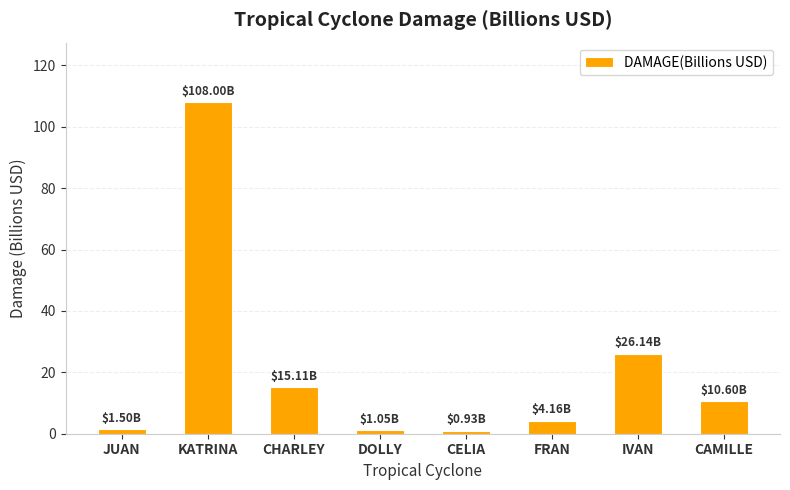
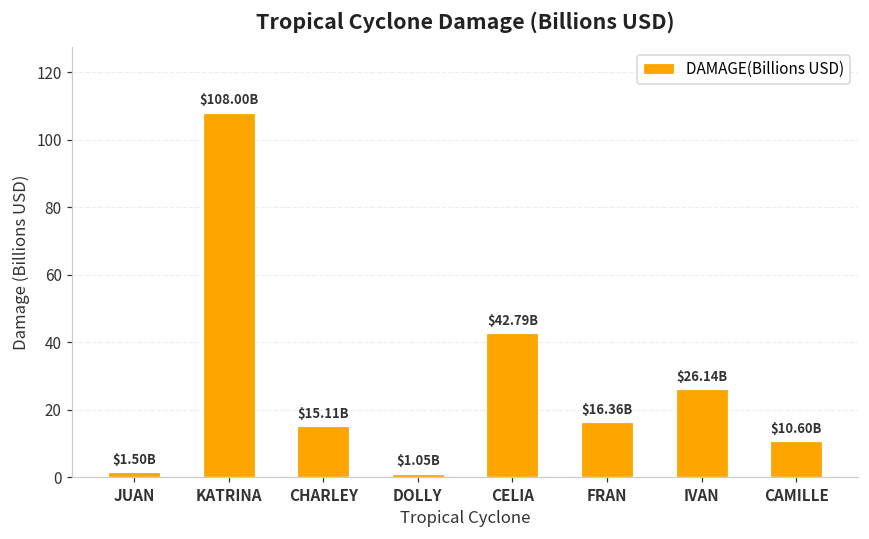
CELIA: $0.93B -> $42.79B
FRAN: $4.16B -> $16.36B
